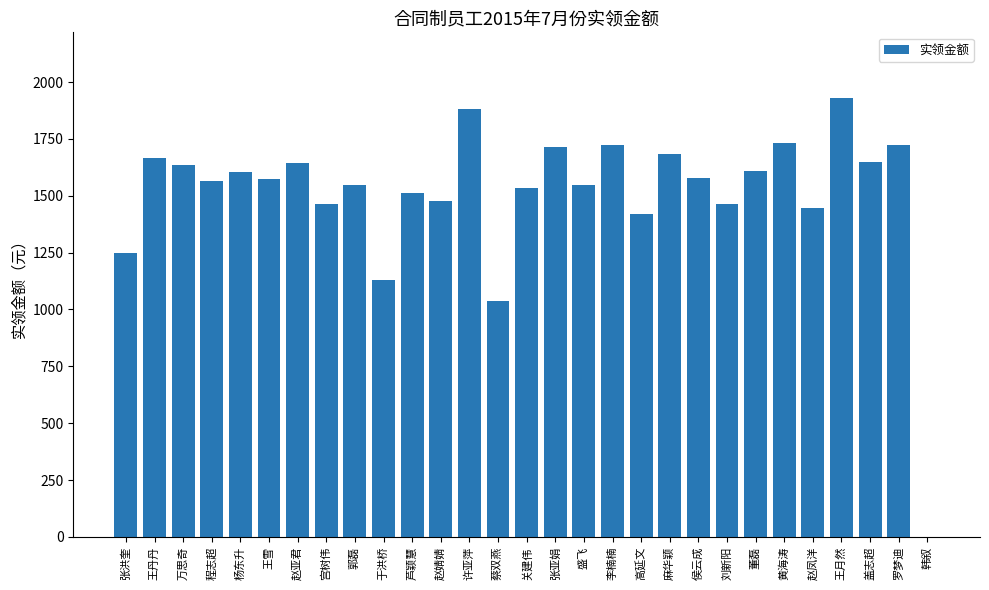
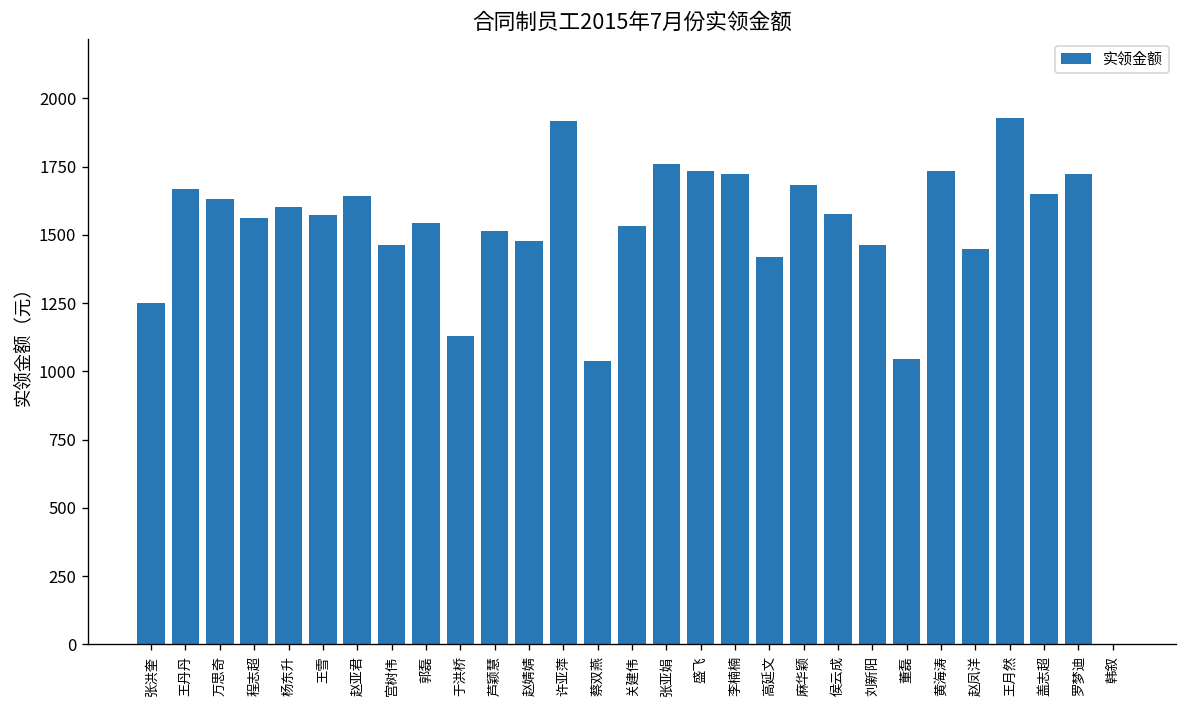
许亚萍: 1880 -> 1920
张亚娟: 1710 -> 1760
盛飞: 1550 -> 1730
董磊: 1610 -> 1050
